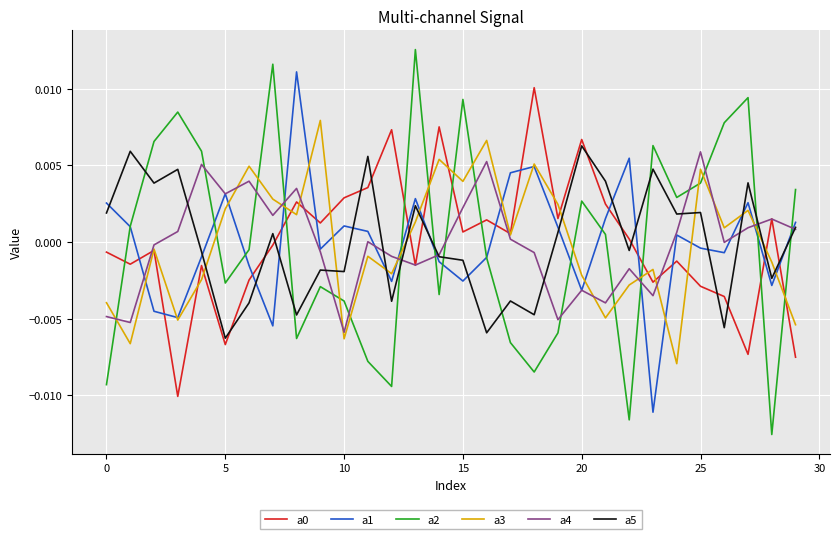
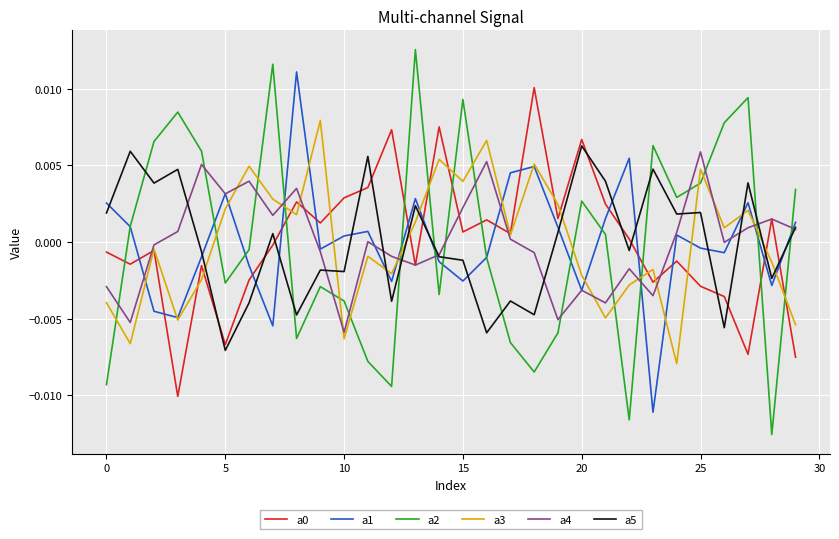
a4, 0: -0.0049 -> -0.0029
a5, 5: -0.0063 -> -0.0071
a1, 10: 0.0011 -> 0.0004
